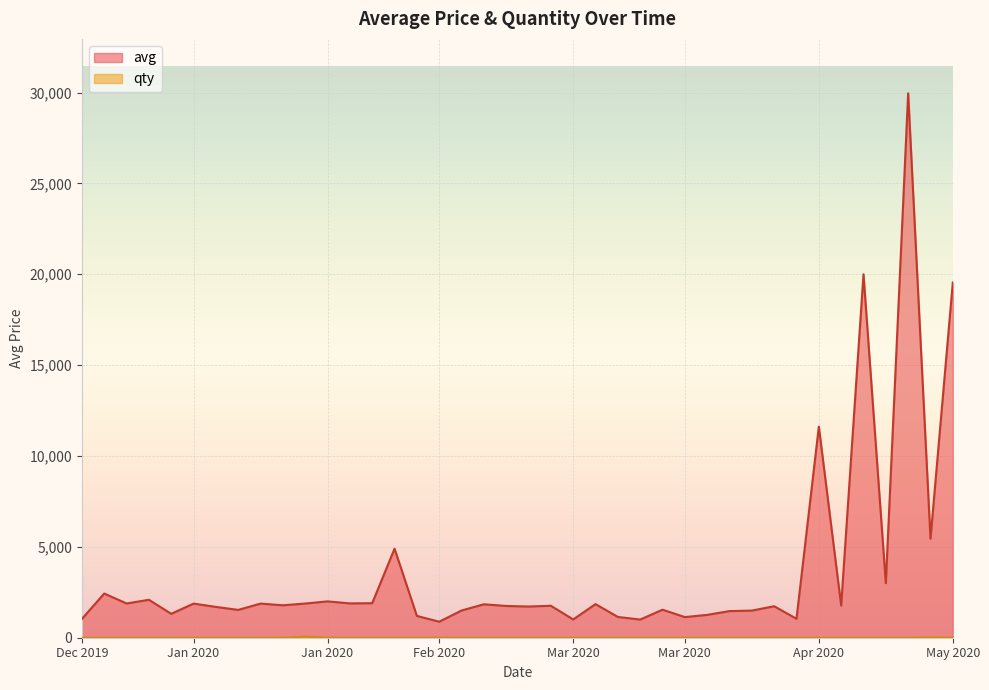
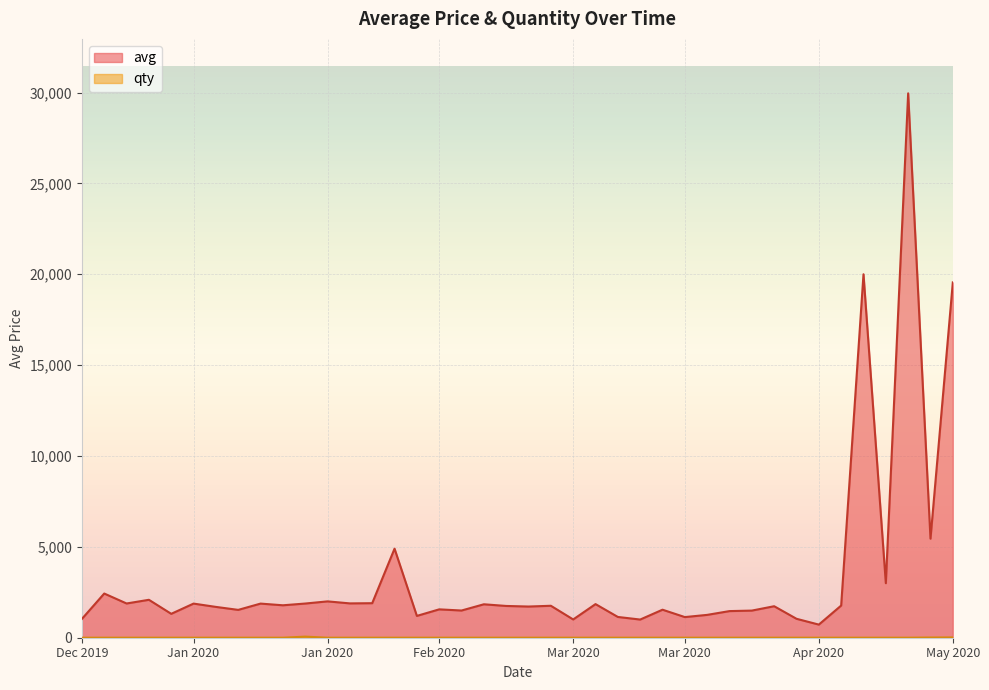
avg, Feb 2020: 900 -> 1,600
avg, Apr 2020: 11,600 -> 700
